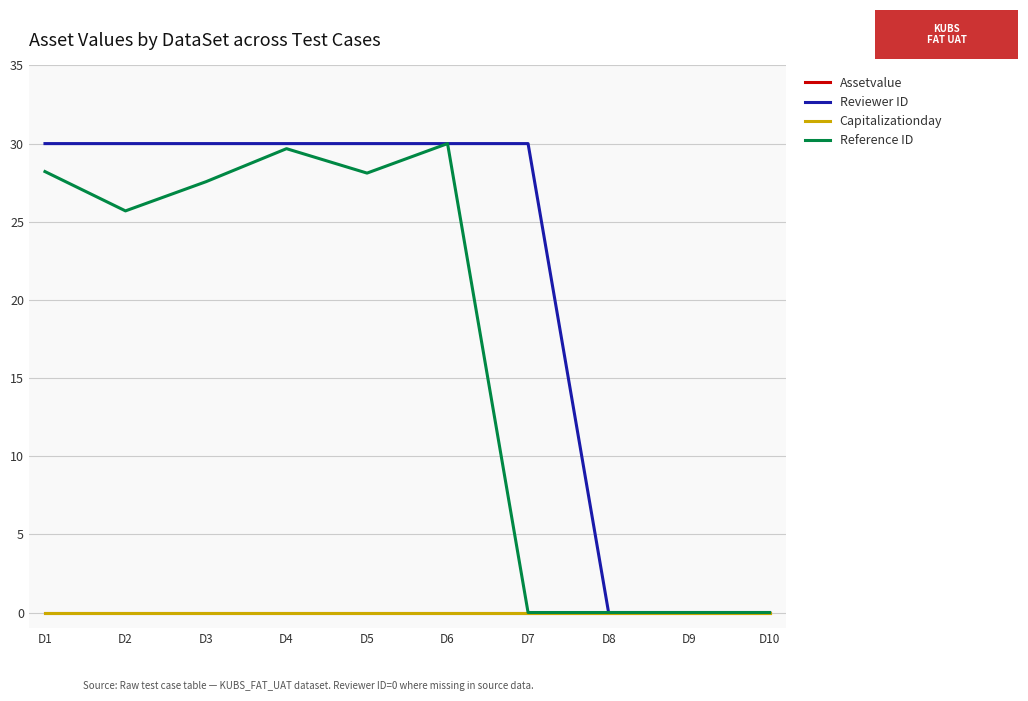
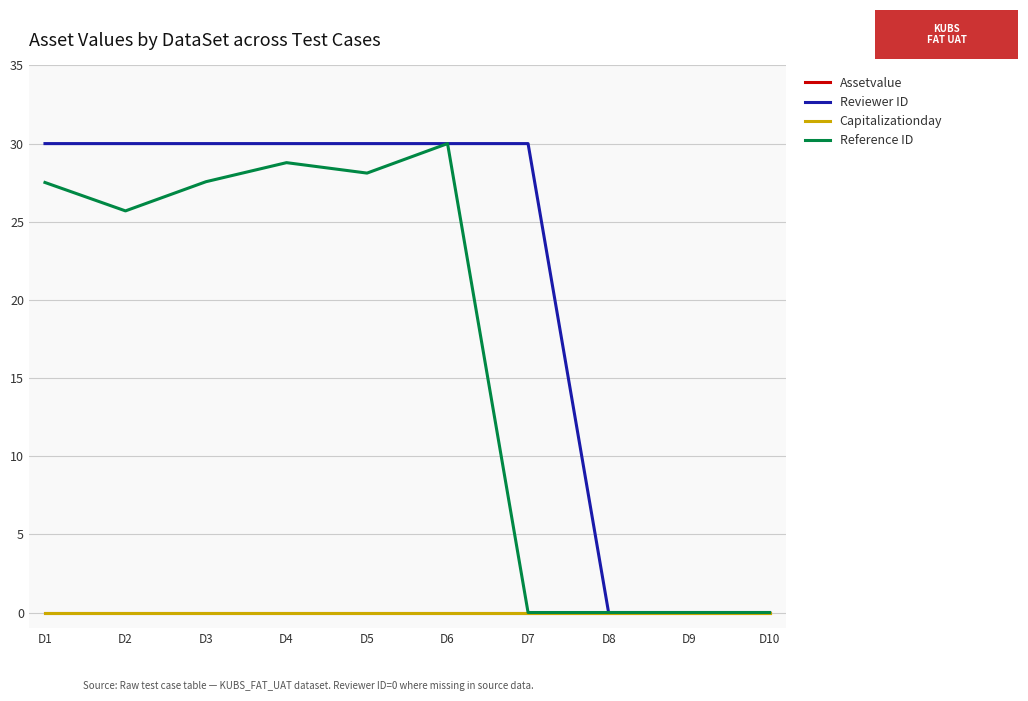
Reference ID, D1: 28.2 -> 27.5
Reference ID, D4: 29.7 -> 28.8
